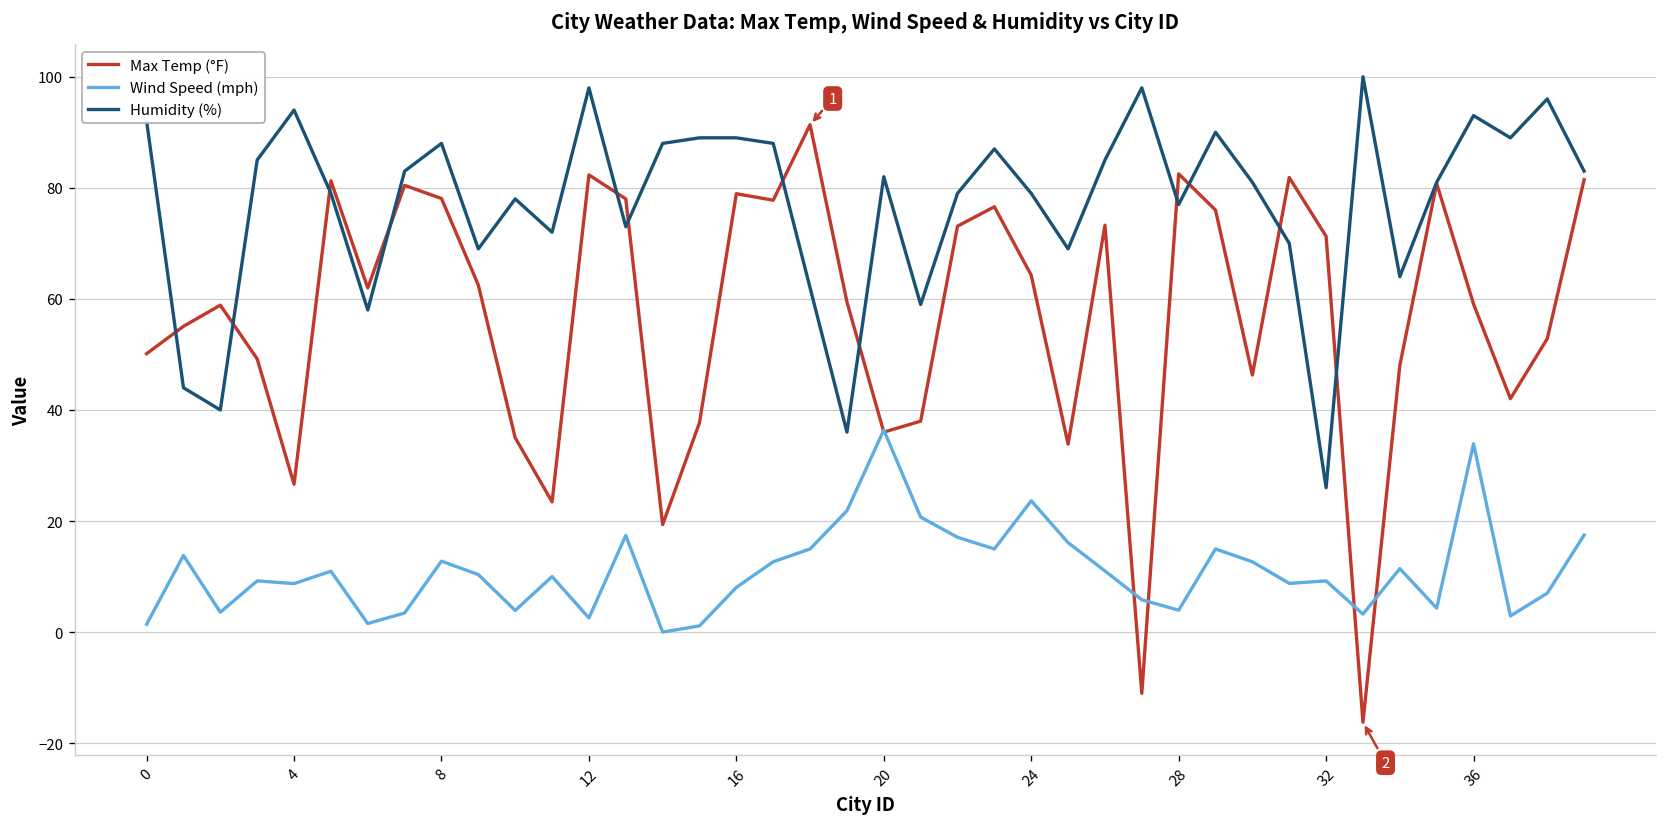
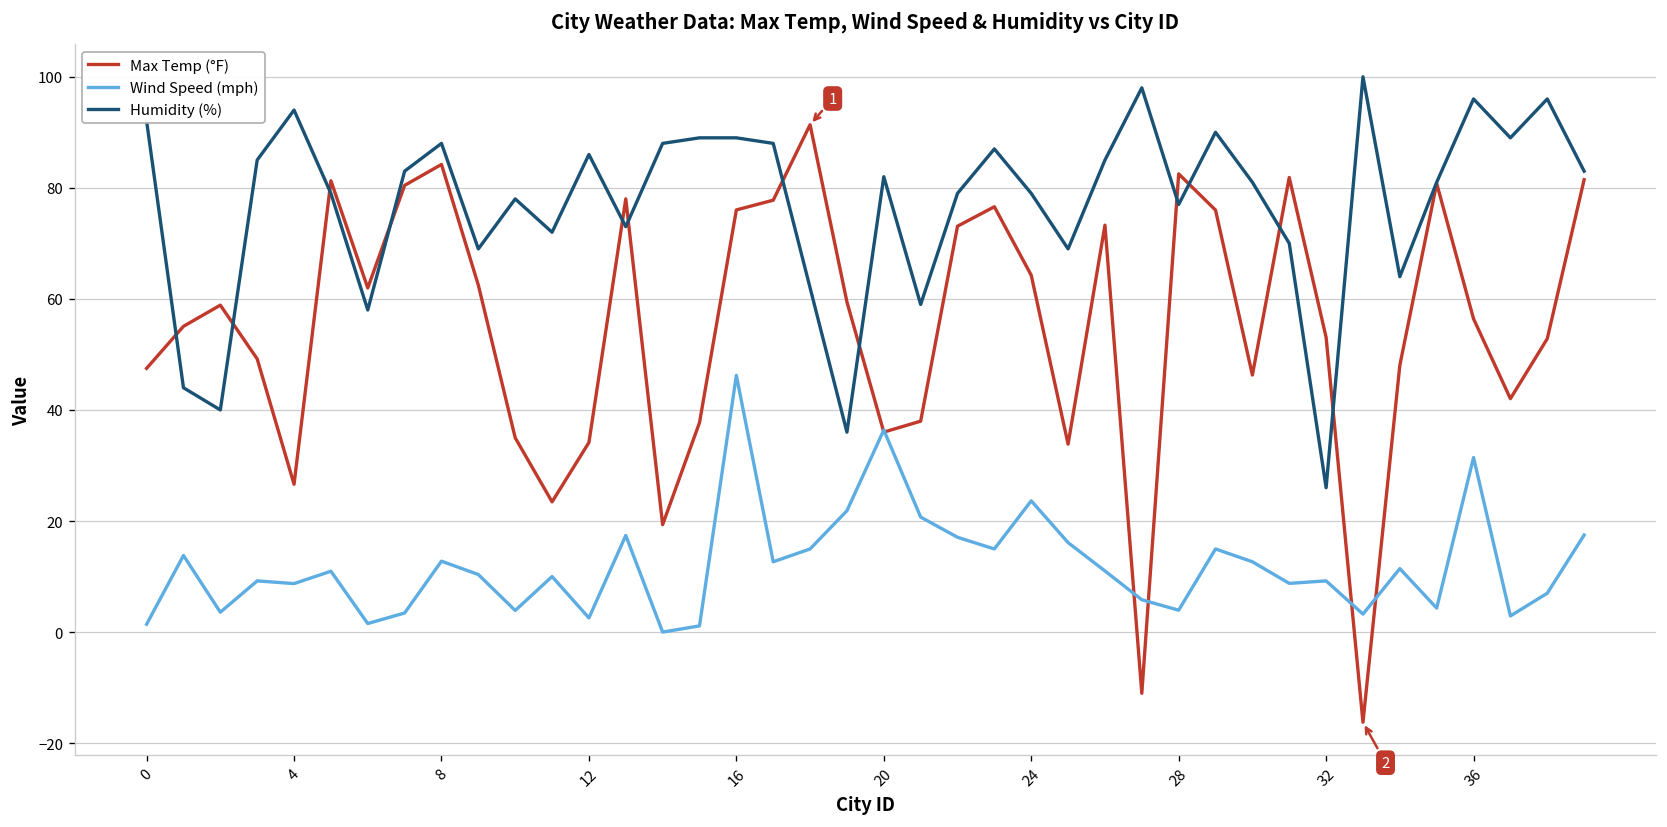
Max Temp (°F), 0: 50 -> 47
Max Temp (°F), 8: 78 -> 84
Max Temp (°F), 12: 82 -> 34
Humidity (%), 12: 98 -> 86
Max Temp (°F), 16: 79 -> 76
Wind Speed (mph), 16: 8 -> 46
Max Temp (°F), 32: 71 -> 53
Max Temp (°F), 36: 59 -> 56
Wind Speed (mph), 36: 34 -> 31
Humidity (%), 36: 93 -> 96
